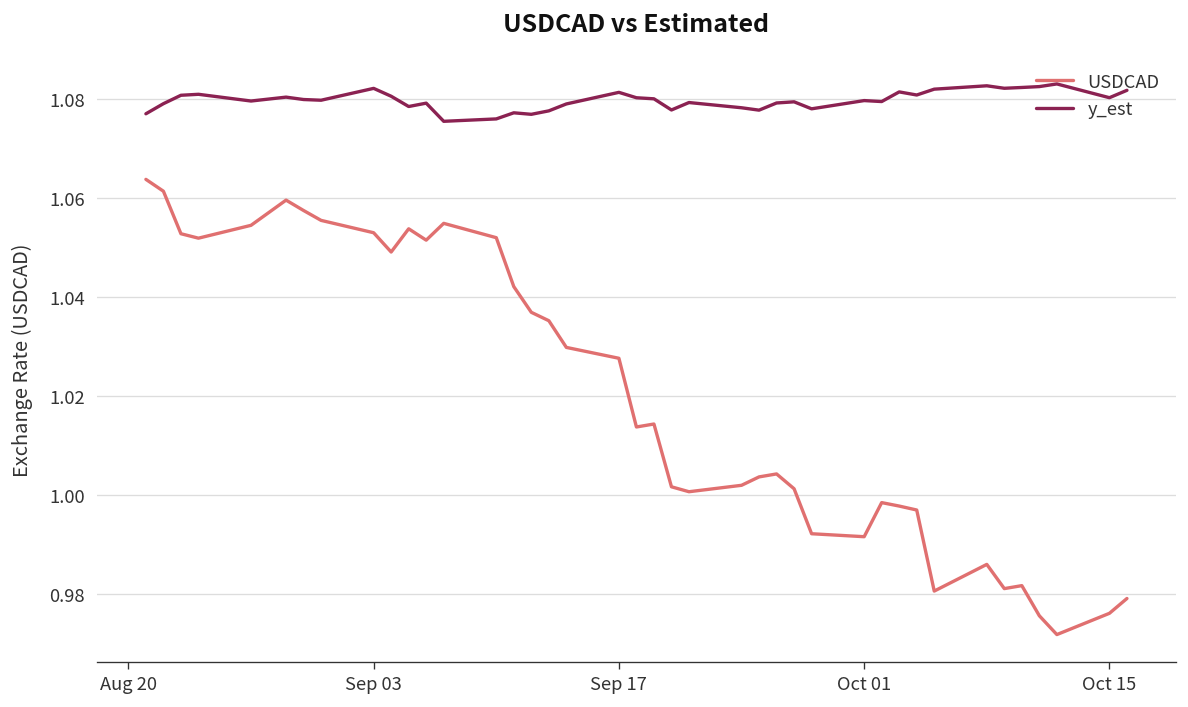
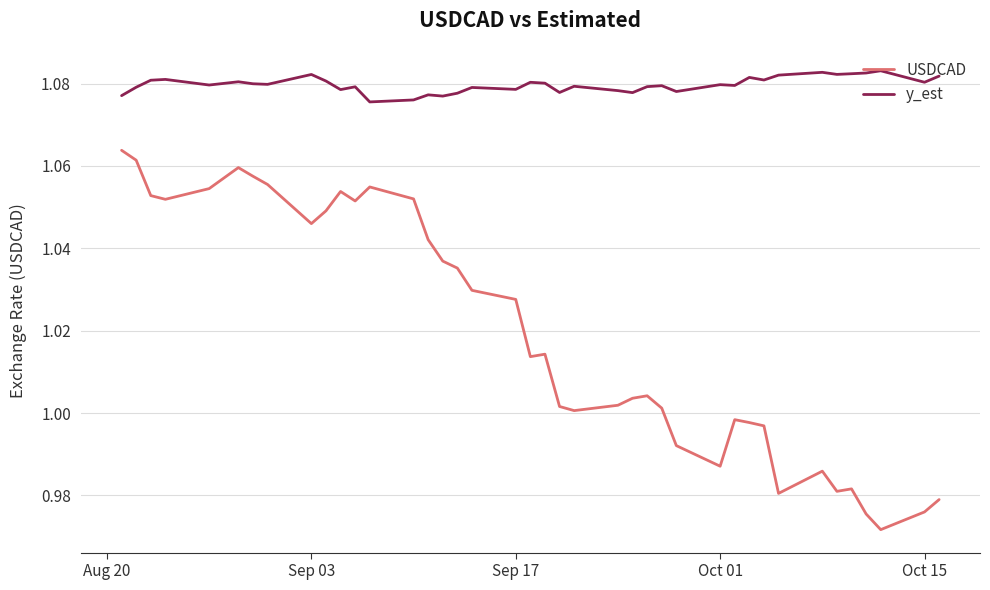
USDCAD, Sep 03: 1.053 -> 1.046
y_est, Sep 17: 1.081 -> 1.079
USDCAD, Oct 01: 0.992 -> 0.987
